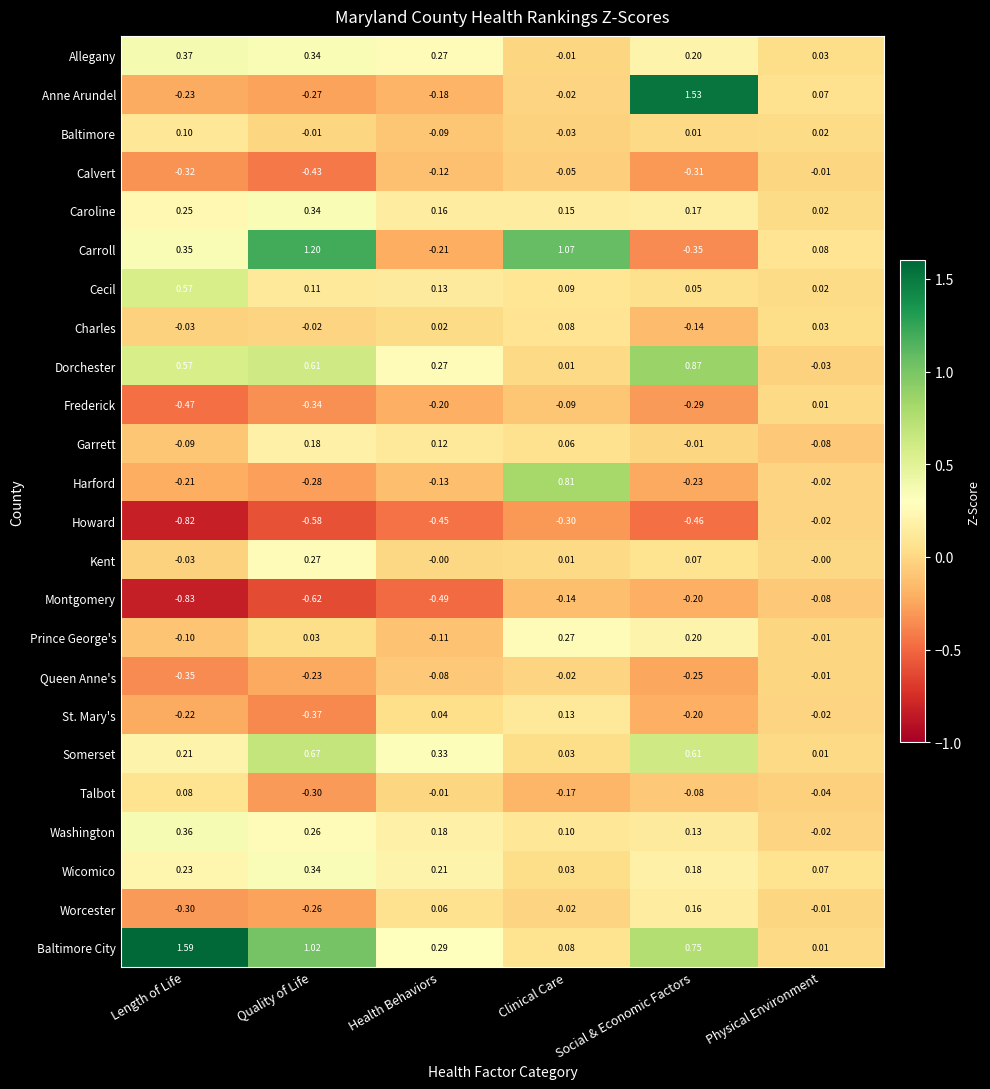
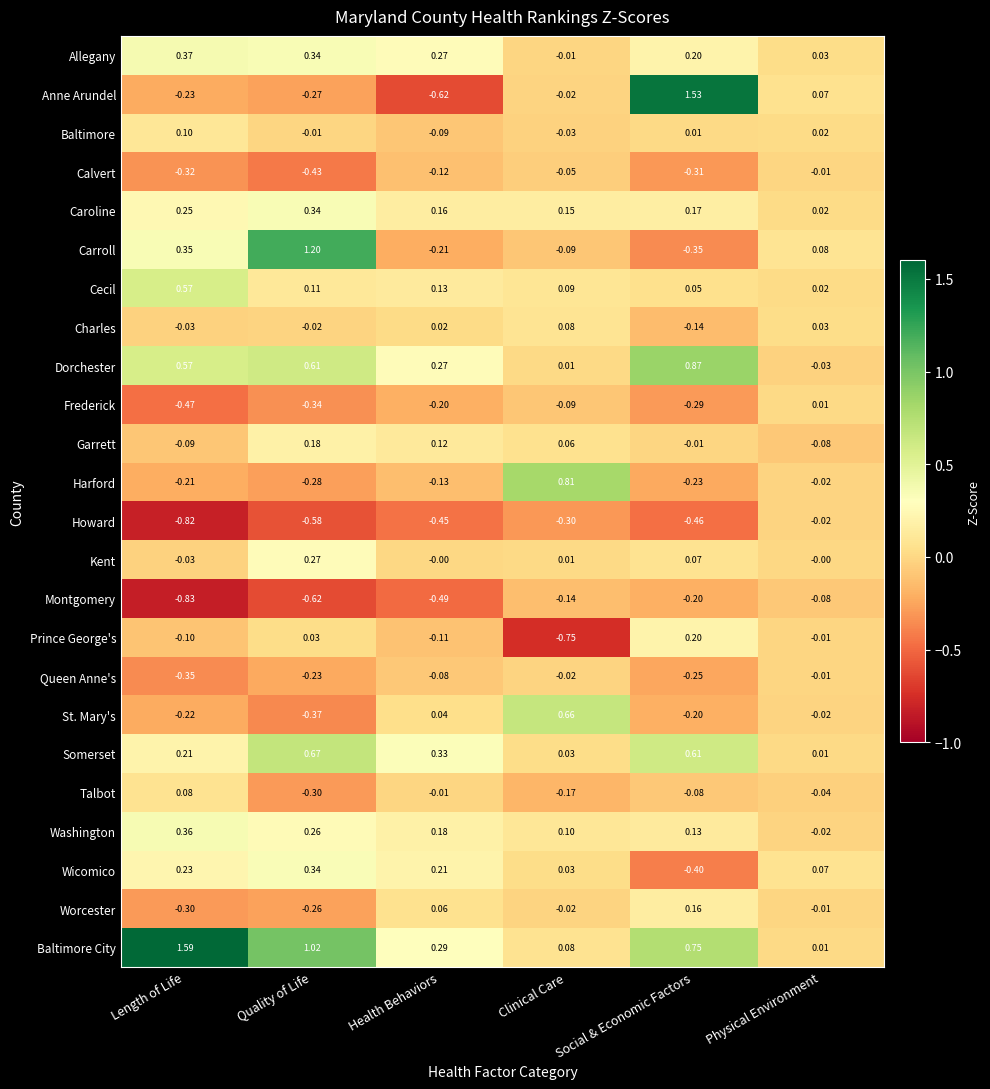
Anne Arundel, Health Behaviors: -0.18 -> -0.62
Carroll, Clinical Care: 1.07 -> -0.09
Prince George's, Clinical Care: 0.27 -> -0.75
St. Mary's, Clinical Care: 0.13 -> 0.66
Wicomico, Social & Economic Factors: 0.18 -> -0.40
